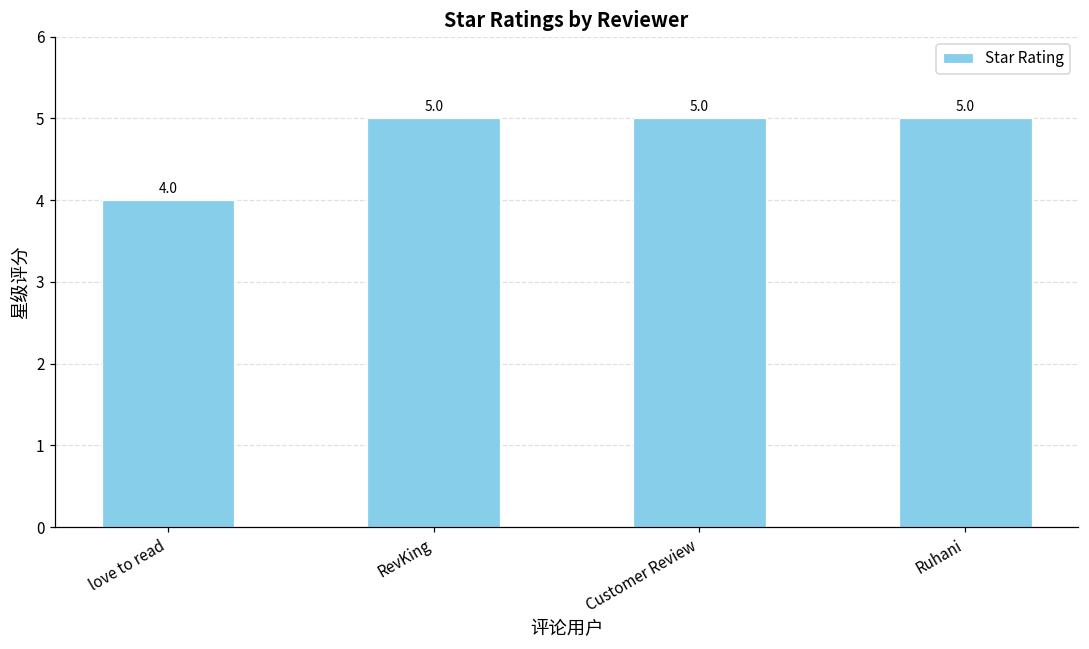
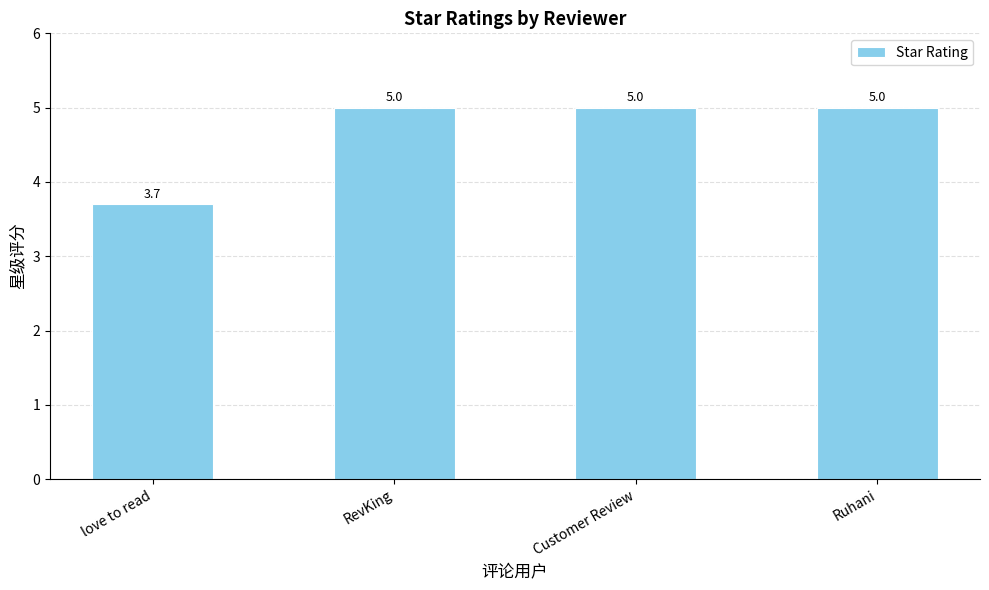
love to read: 4.0 -> 3.7
